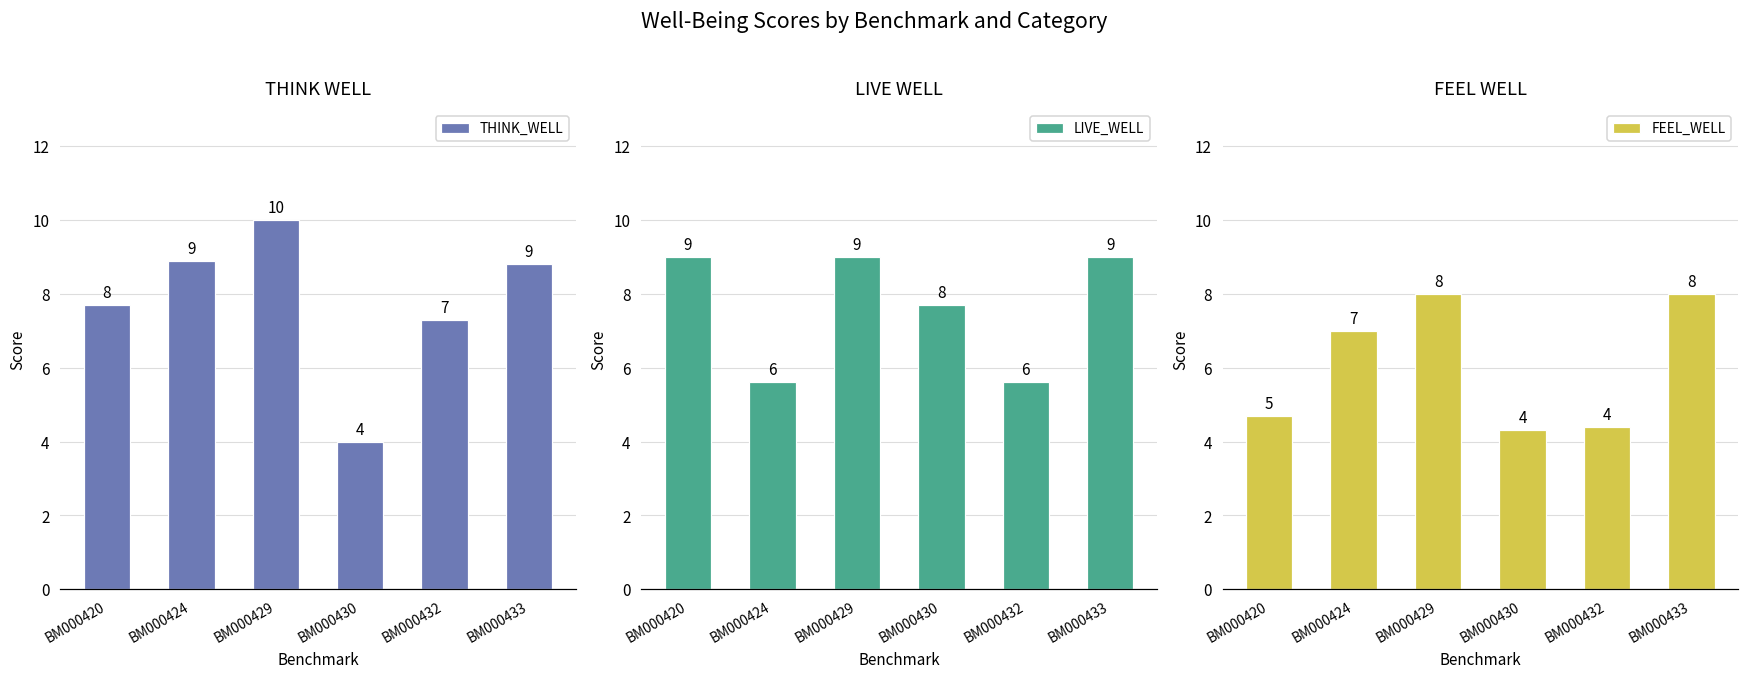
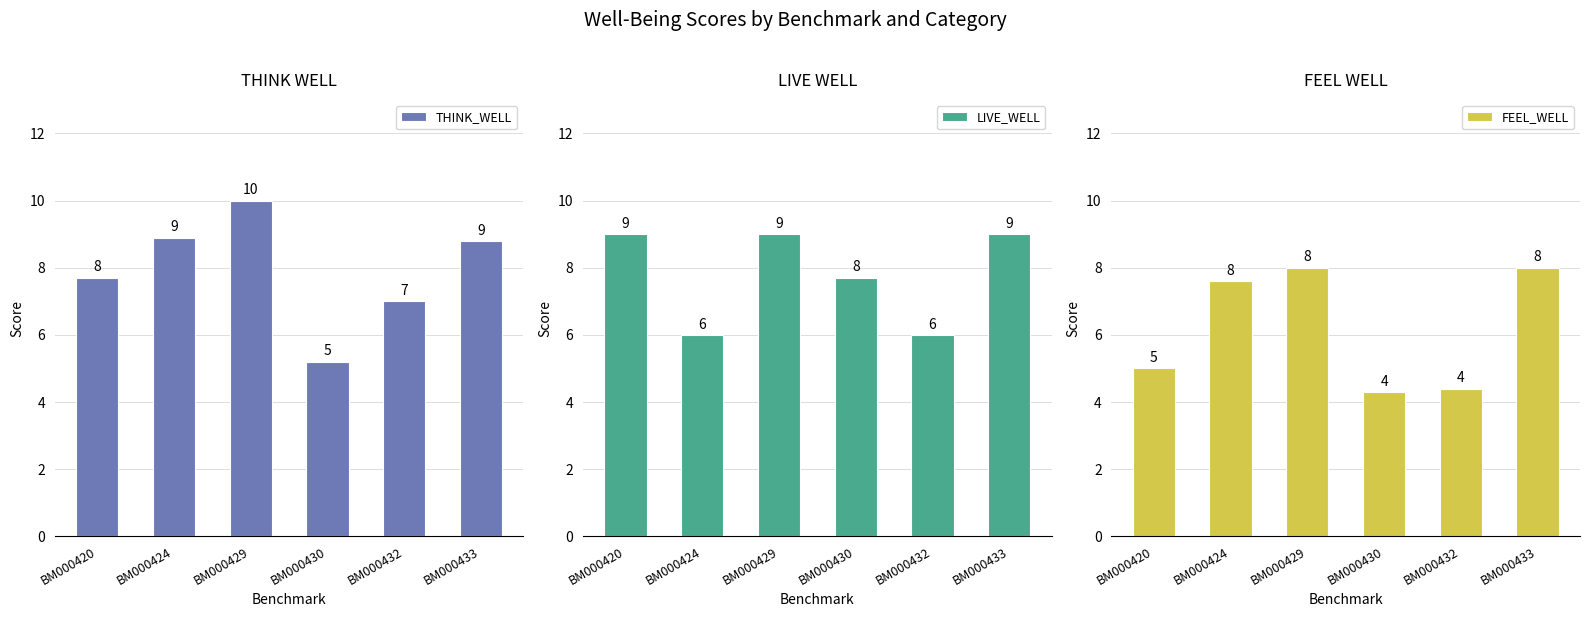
THINK WELL, BM000430: 4 -> 5
THINK WELL, BM000432: 7.3 -> 7.0
LIVE WELL, BM000424: 5.6 -> 6.0
LIVE WELL, BM000432: 5.6 -> 6.0
FEEL WELL, BM000420: 4.7 -> 5.0
FEEL WELL, BM000424: 7 -> 8
